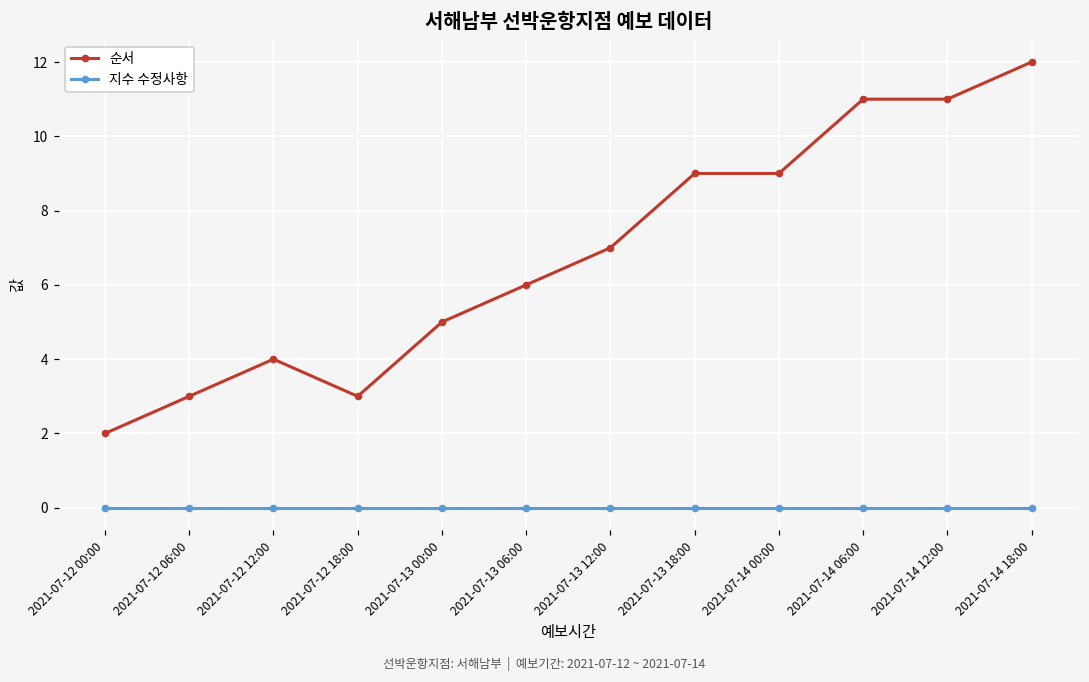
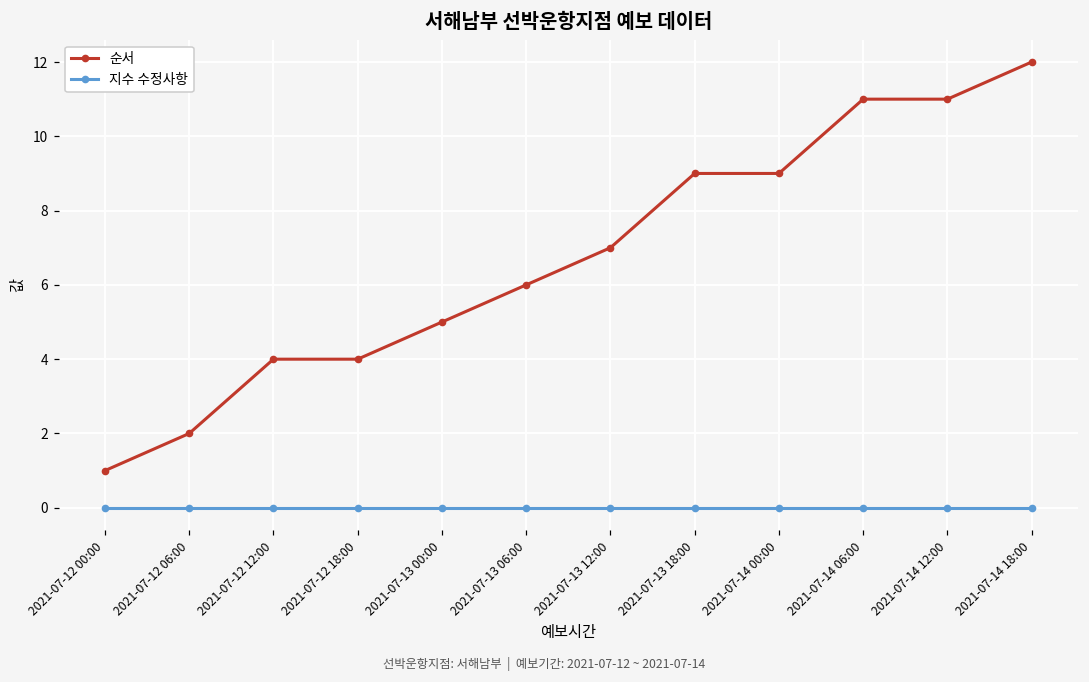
순서, 2021-07-12 00:00: 2 -> 1
순서, 2021-07-12 06:00: 3 -> 2
순서, 2021-07-12 18:00: 3 -> 4
